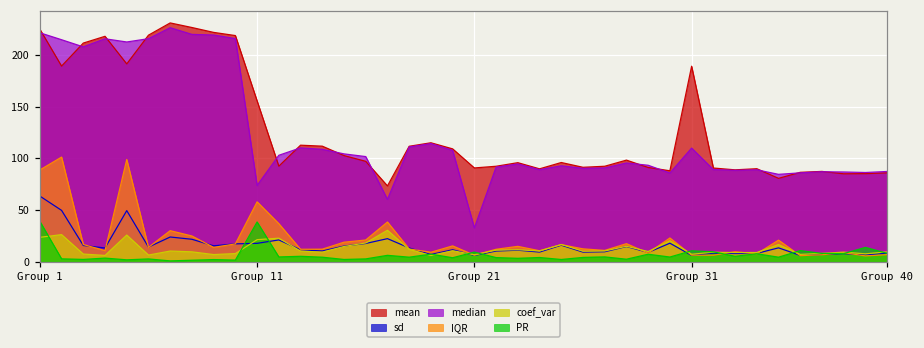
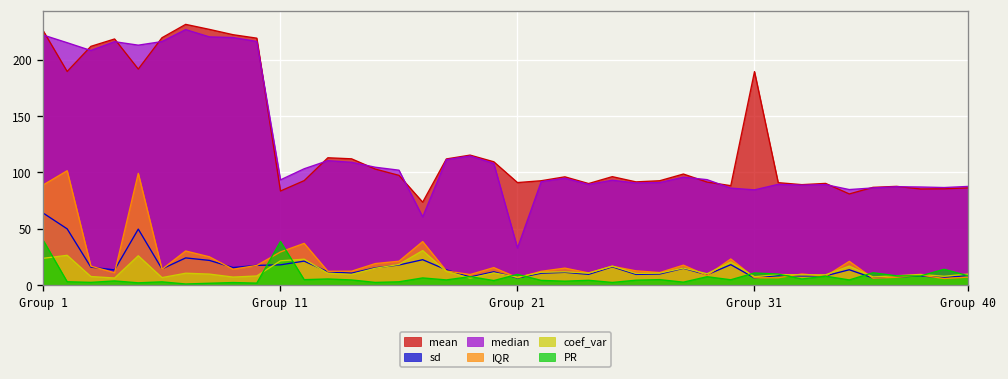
mean, Group 11: 160 -> 80
median, Group 11: 70 -> 90
IQR, Group 11: 60 -> 30
median, Group 31: 110 -> 80
